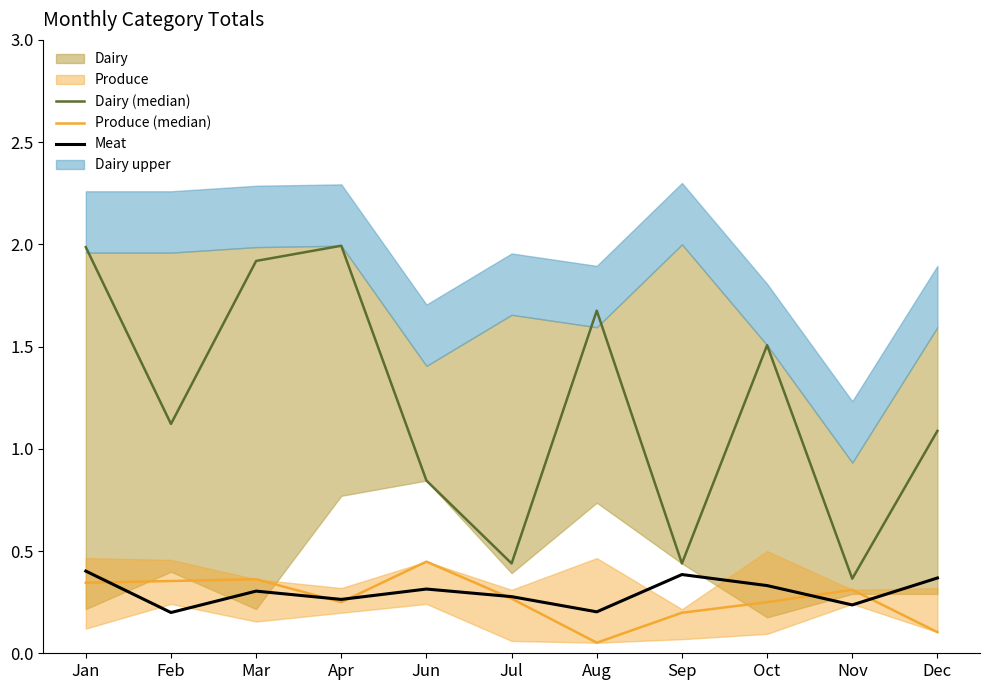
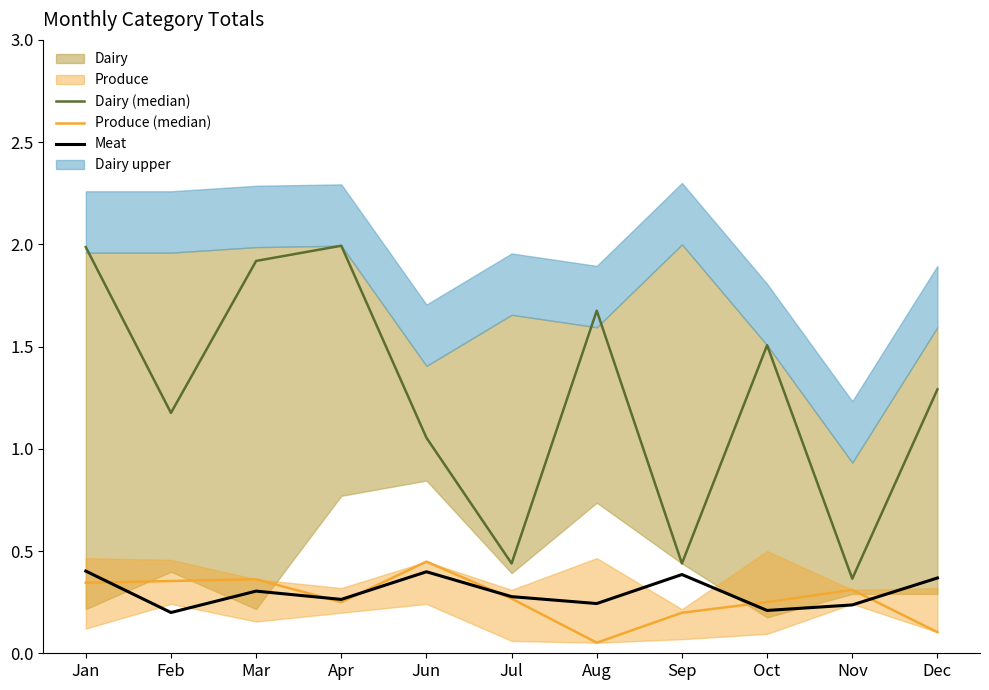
Dairy (median), Feb: 1.12 -> 1.18
Dairy (median), Jun: 0.84 -> 1.05
Meat, Jun: 0.31 -> 0.40
Meat, Aug: 0.20 -> 0.24
Meat, Oct: 0.33 -> 0.21
Dairy (median), Dec: 1.09 -> 1.29
